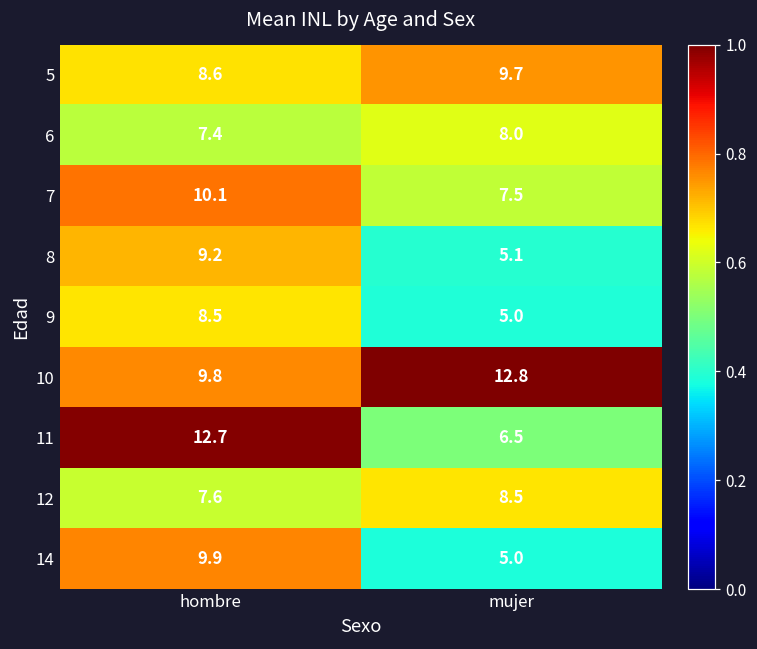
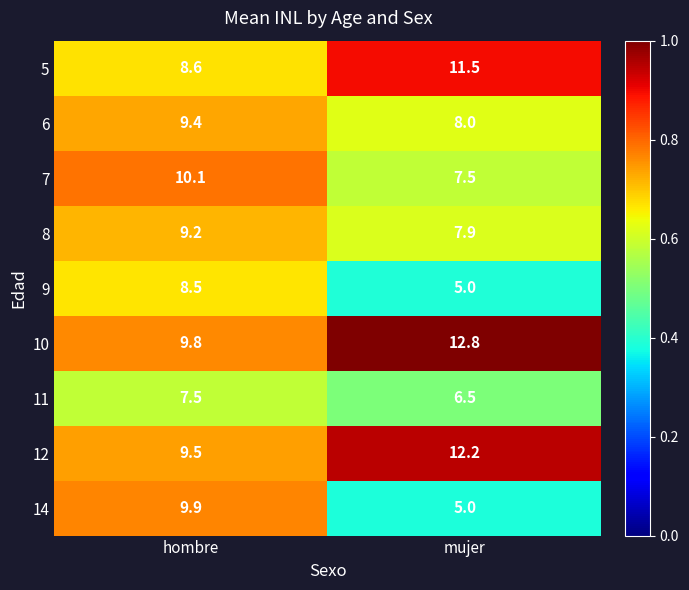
5, mujer: 9.7 -> 11.5
6, hombre: 7.4 -> 9.4
8, mujer: 5.1 -> 7.9
11, hombre: 12.7 -> 7.5
12, hombre: 7.6 -> 9.5
12, mujer: 8.5 -> 12.2
